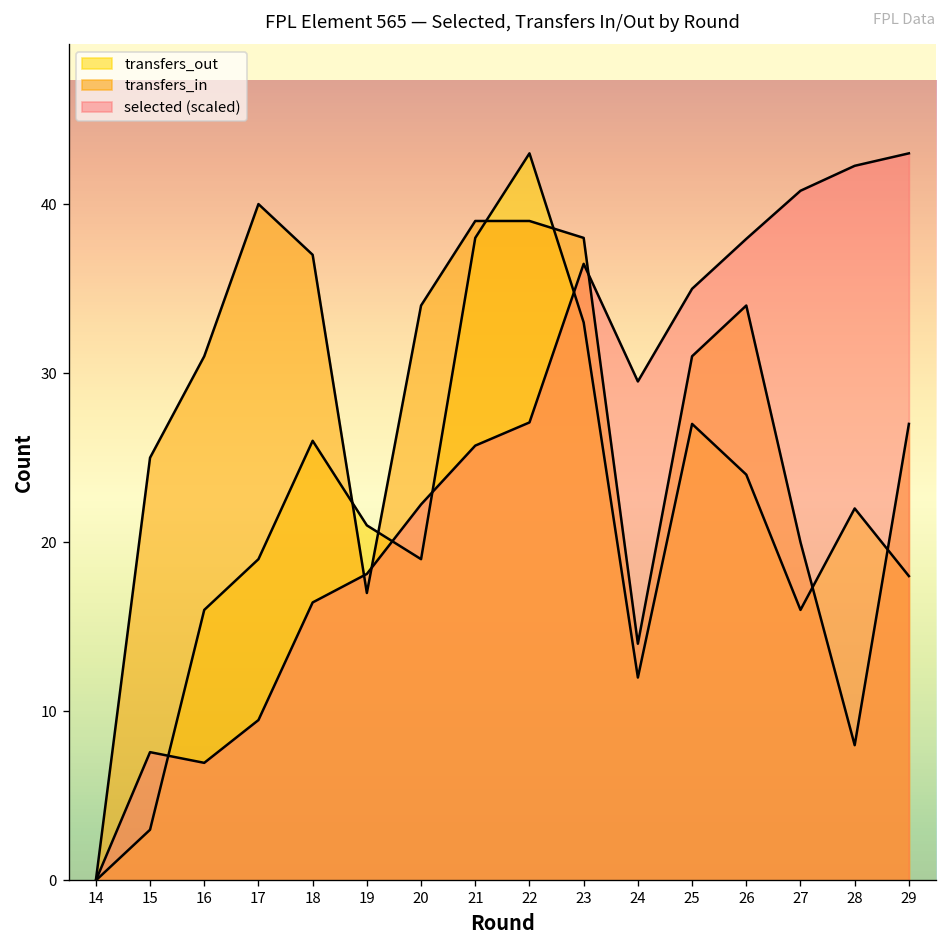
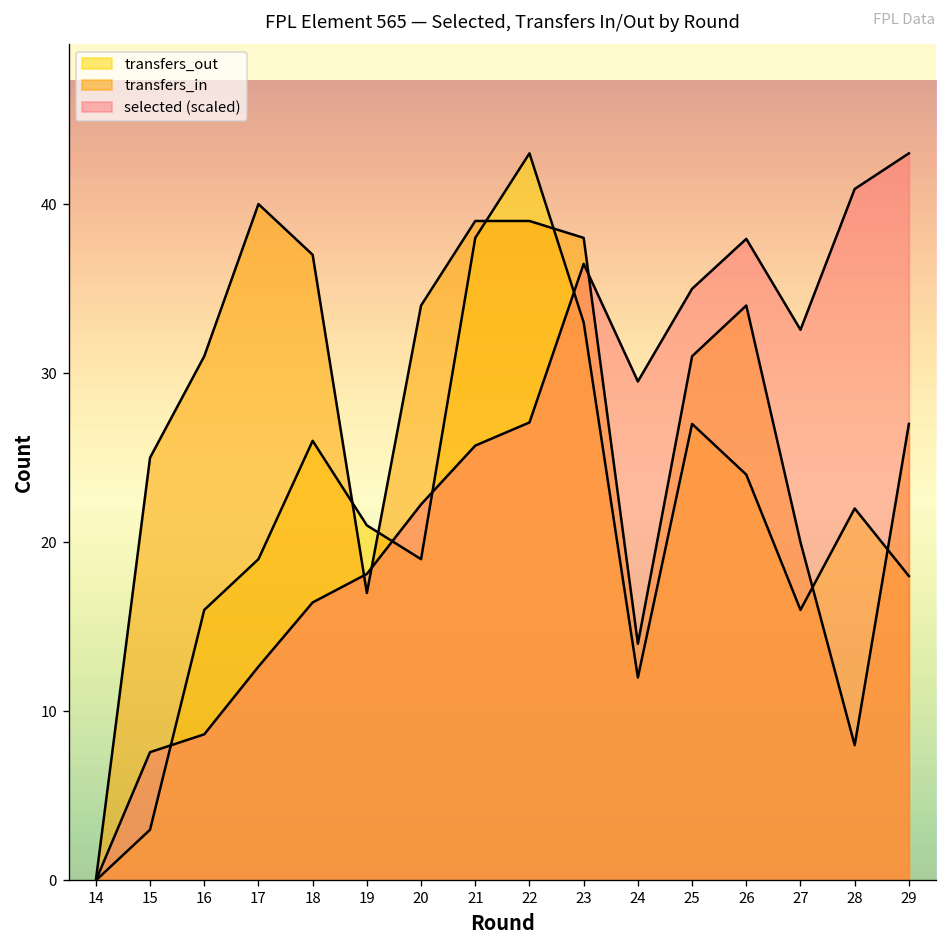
selected (scaled), 16: 7.0 -> 8.6
selected (scaled), 17: 9.5 -> 12.6
selected (scaled), 27: 40.8 -> 32.6
selected (scaled), 28: 42.3 -> 40.9
